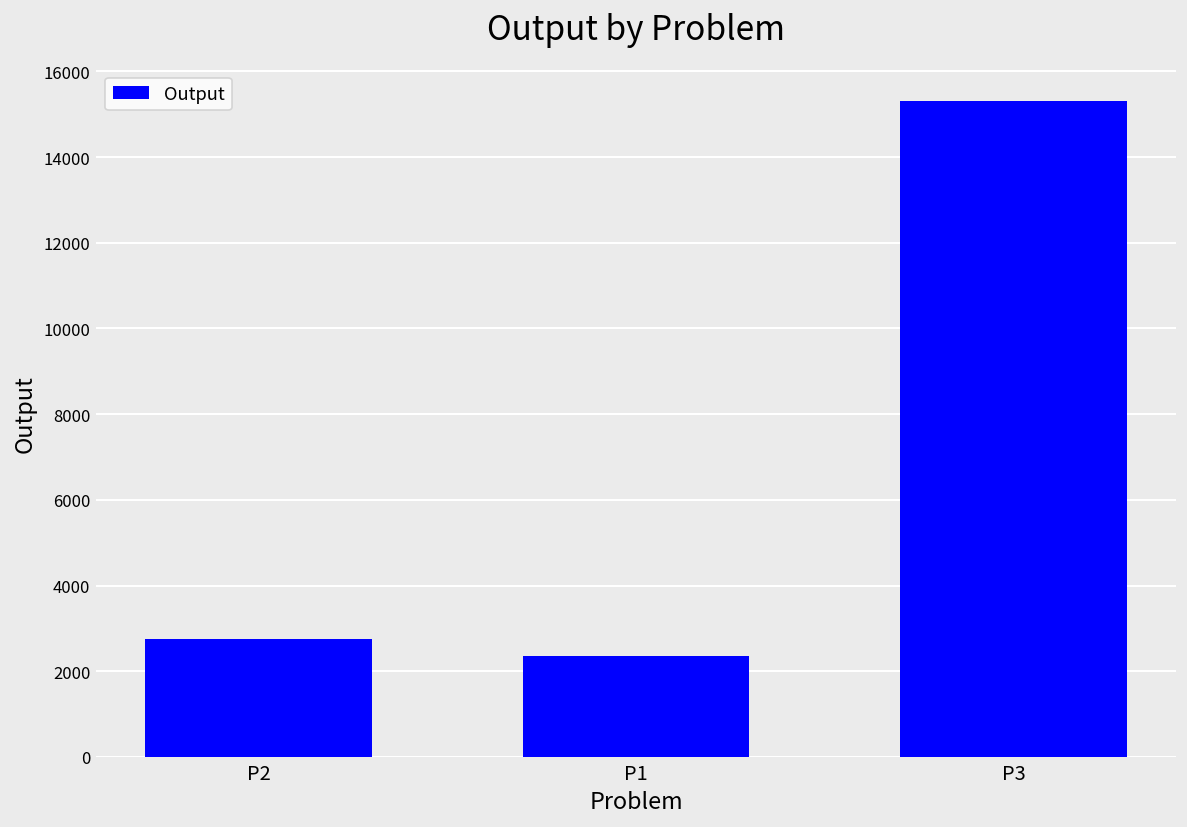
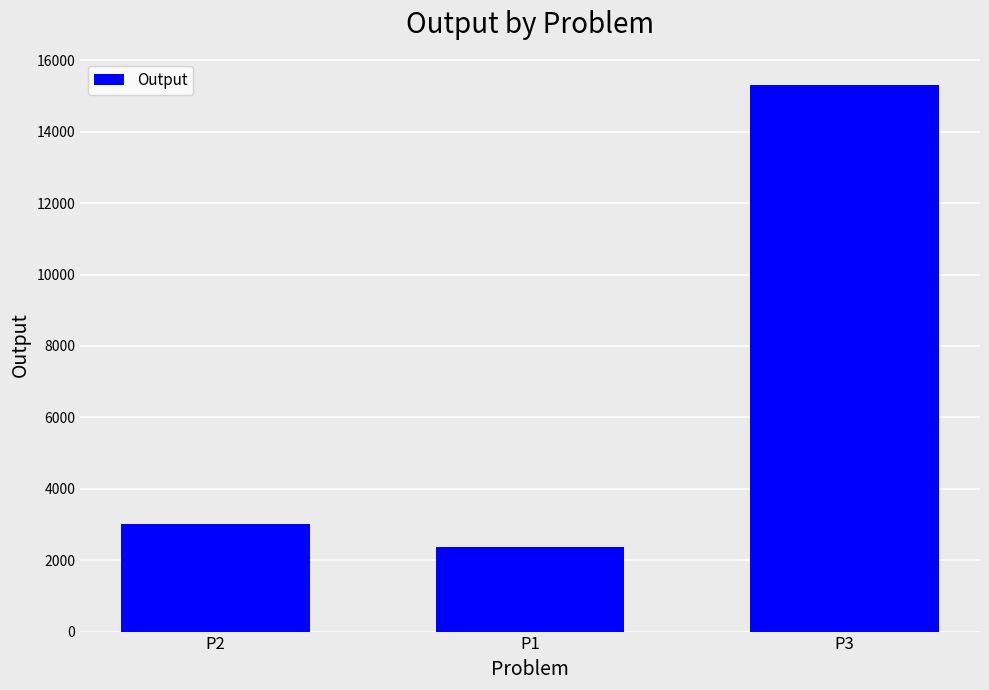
P2: 2800 -> 3000
